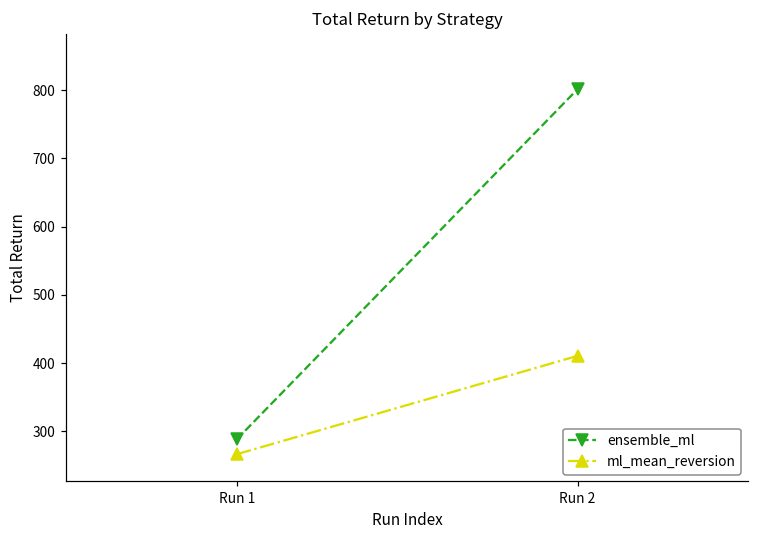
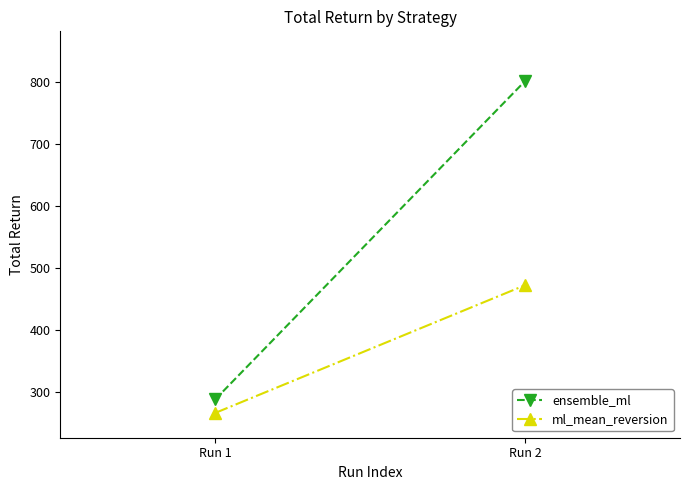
ml_mean_reversion, Run 2: 410 -> 470
